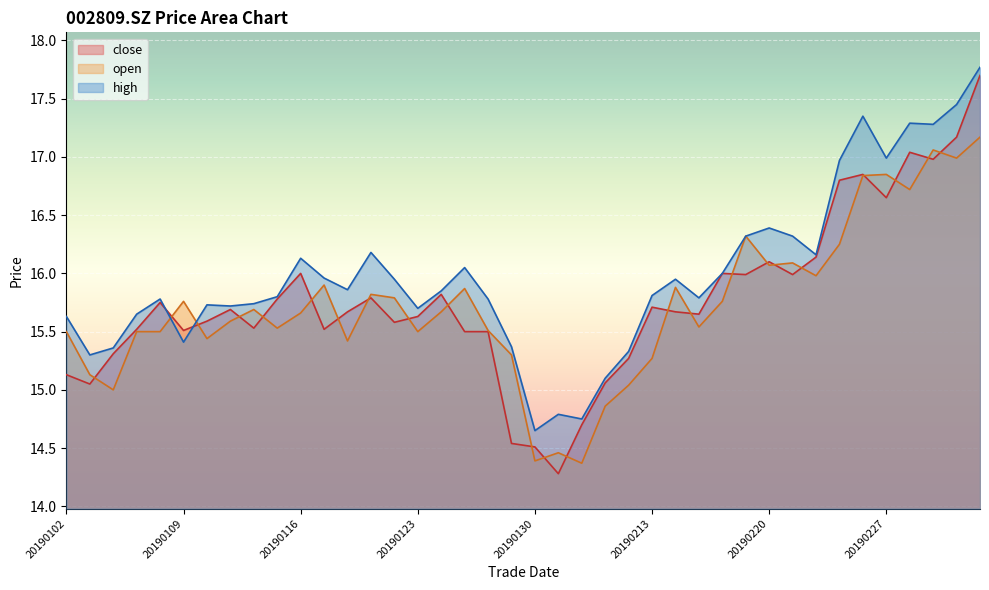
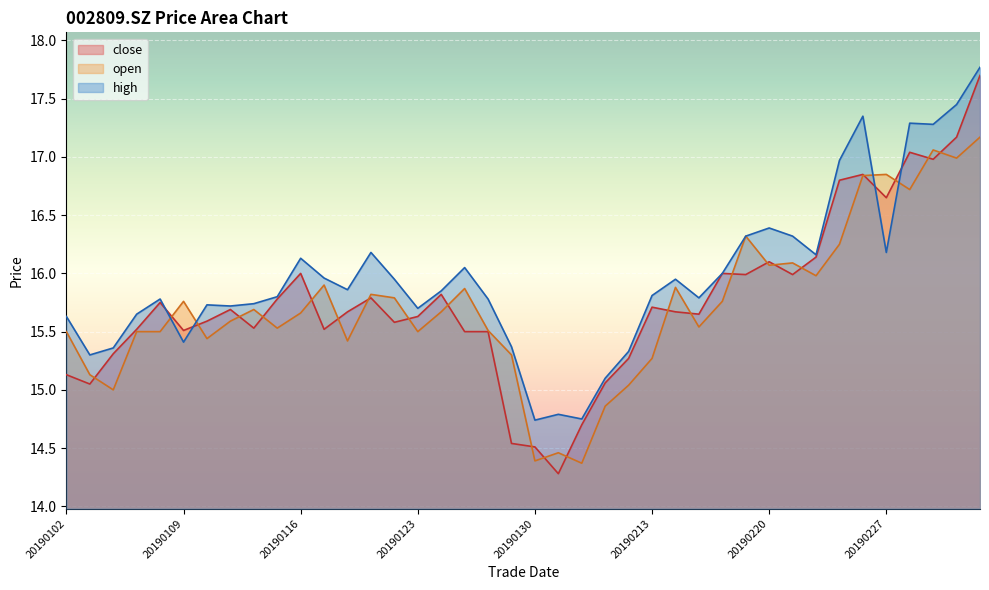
high, 20190130: 14.65 -> 14.74
high, 20190227: 16.99 -> 16.18
